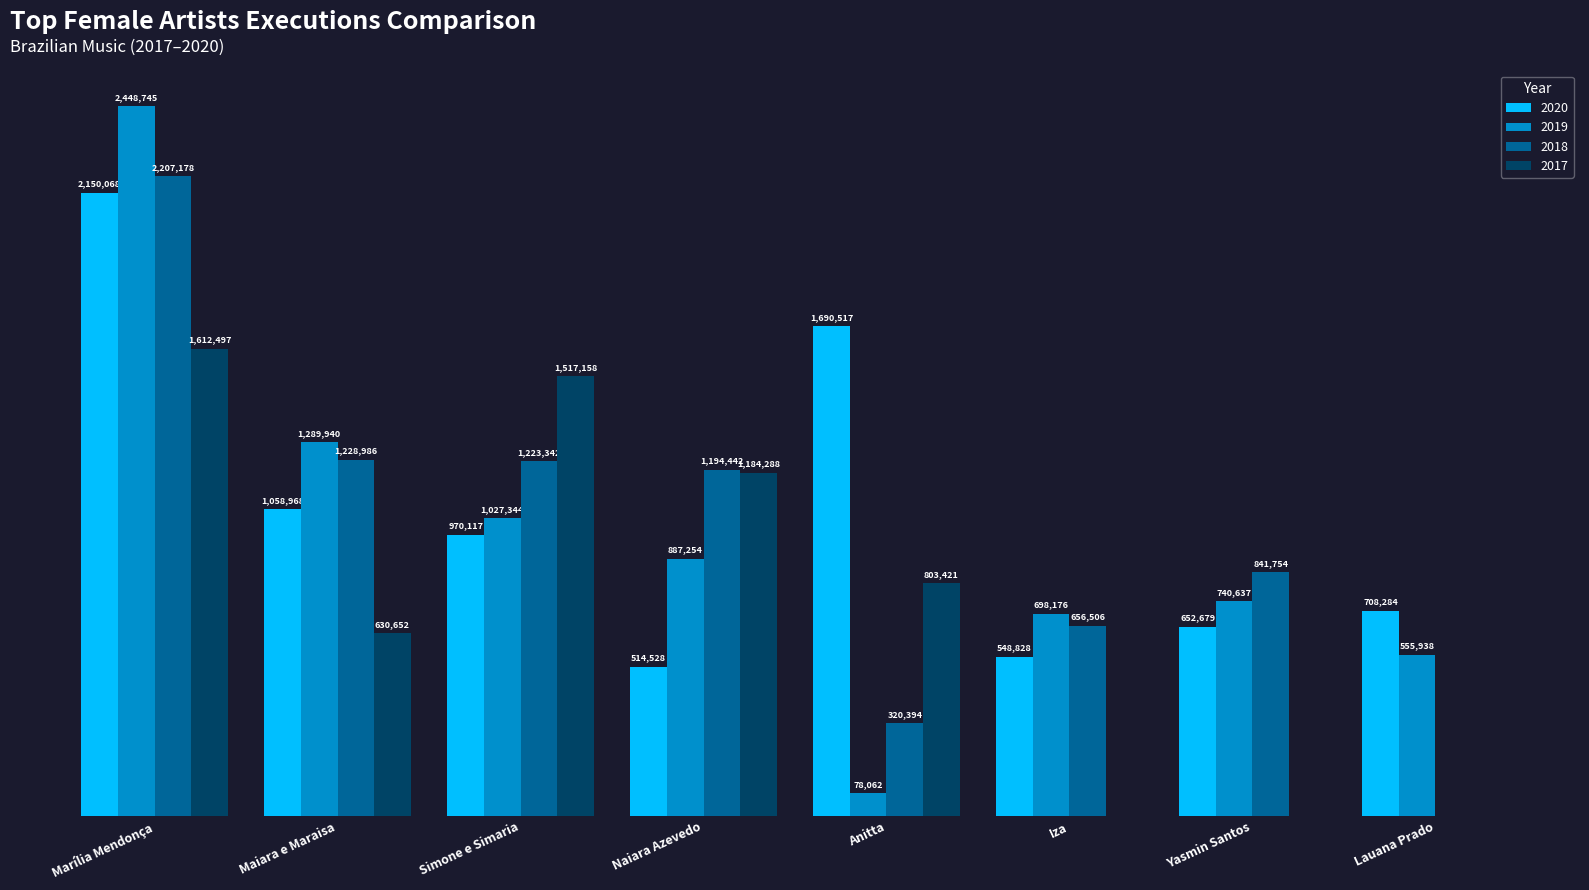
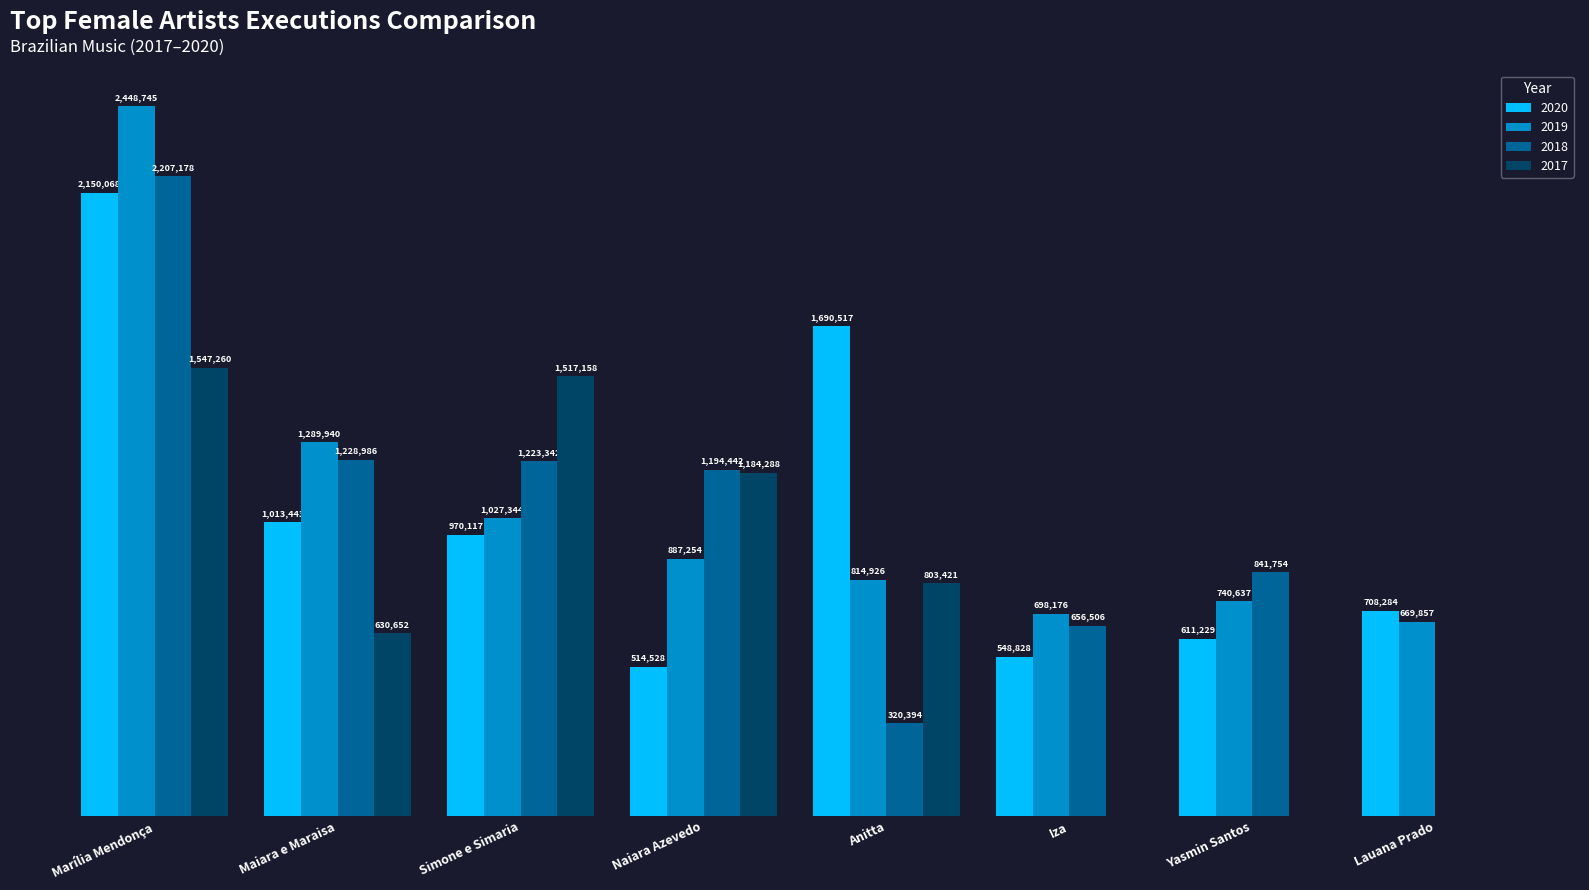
2017, Marília Mendonça: 1,612,497 -> 1,547,260
2020, Maiara e Maraisa: 1,058,968 -> 1,013,443
2019, Anitta: 78,062 -> 814,926
2020, Yasmin Santos: 652,679 -> 611,229
2019, Lauana Prado: 555,938 -> 669,857
